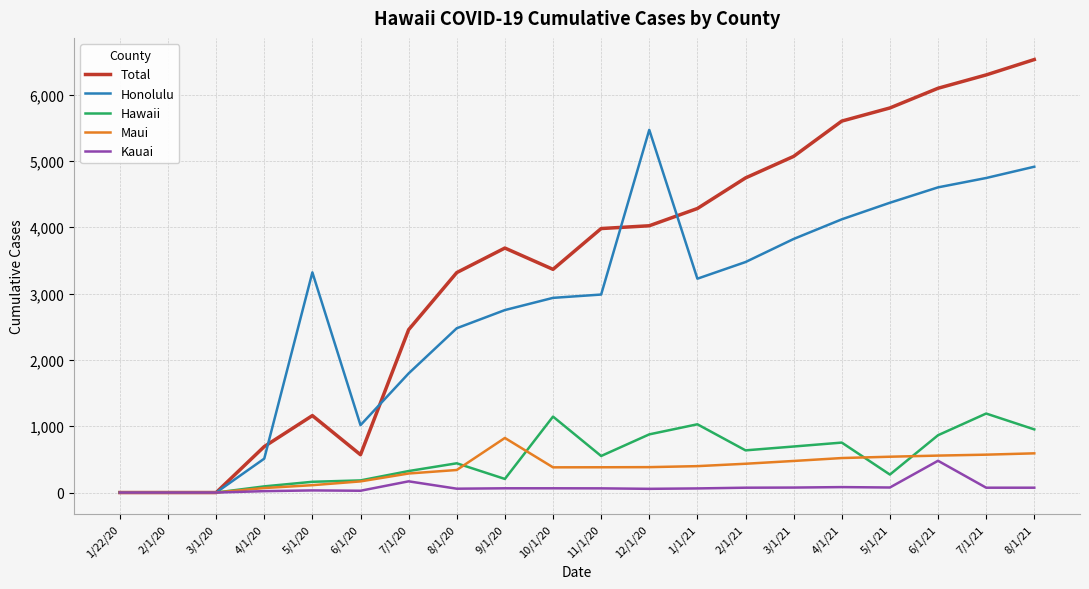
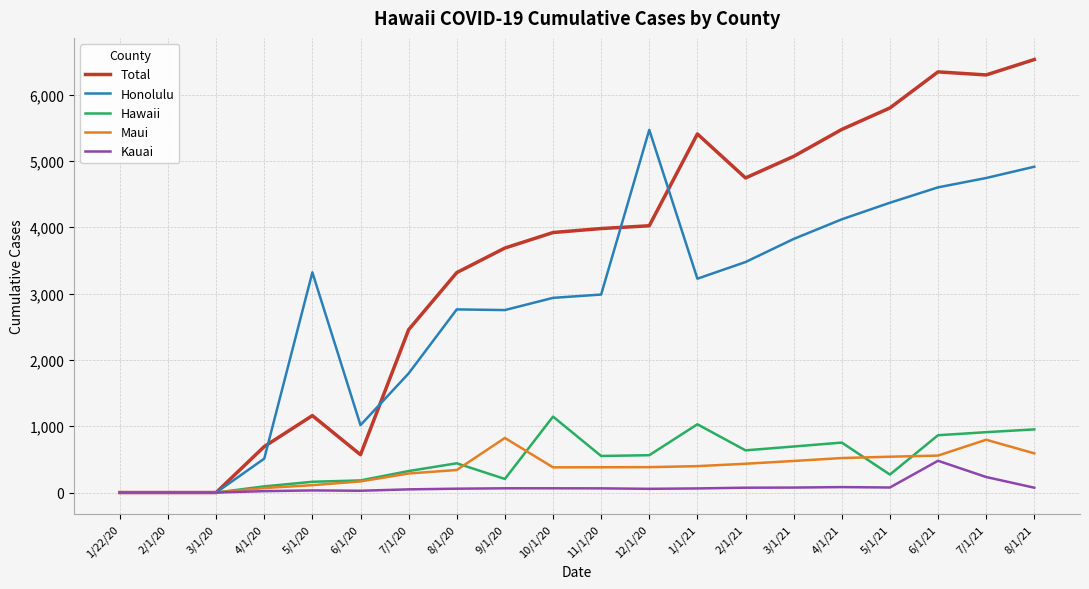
Kauai, 7/1/20: 200 -> 0
Honolulu, 8/1/20: 2,500 -> 2,800
Total, 10/1/20: 3,400 -> 3,900
Hawaii, 12/1/20: 900 -> 600
Total, 1/1/21: 4,300 -> 5,400
Total, 4/1/21: 5,600 -> 5,500
Total, 6/1/21: 6,100 -> 6,300
Hawaii, 7/1/21: 1,200 -> 900
Maui, 7/1/21: 600 -> 800
Kauai, 7/1/21: 100 -> 200
